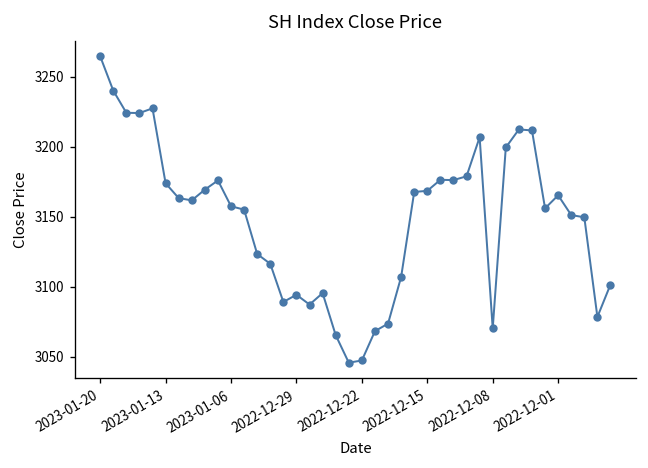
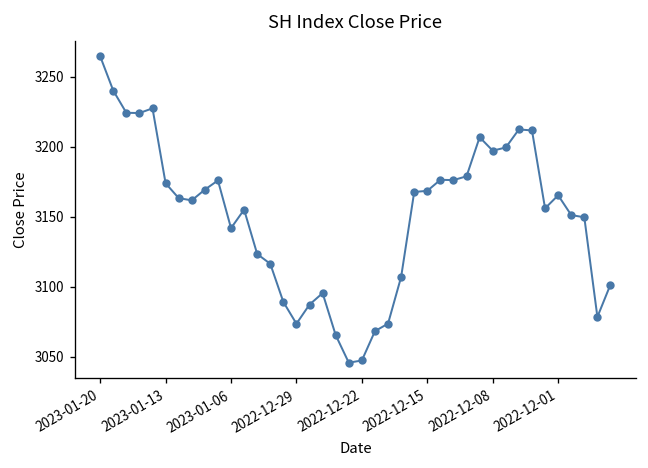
2023-01-06: 3158 -> 3142
2022-12-29: 3094 -> 3074
2022-12-08: 3070 -> 3197
